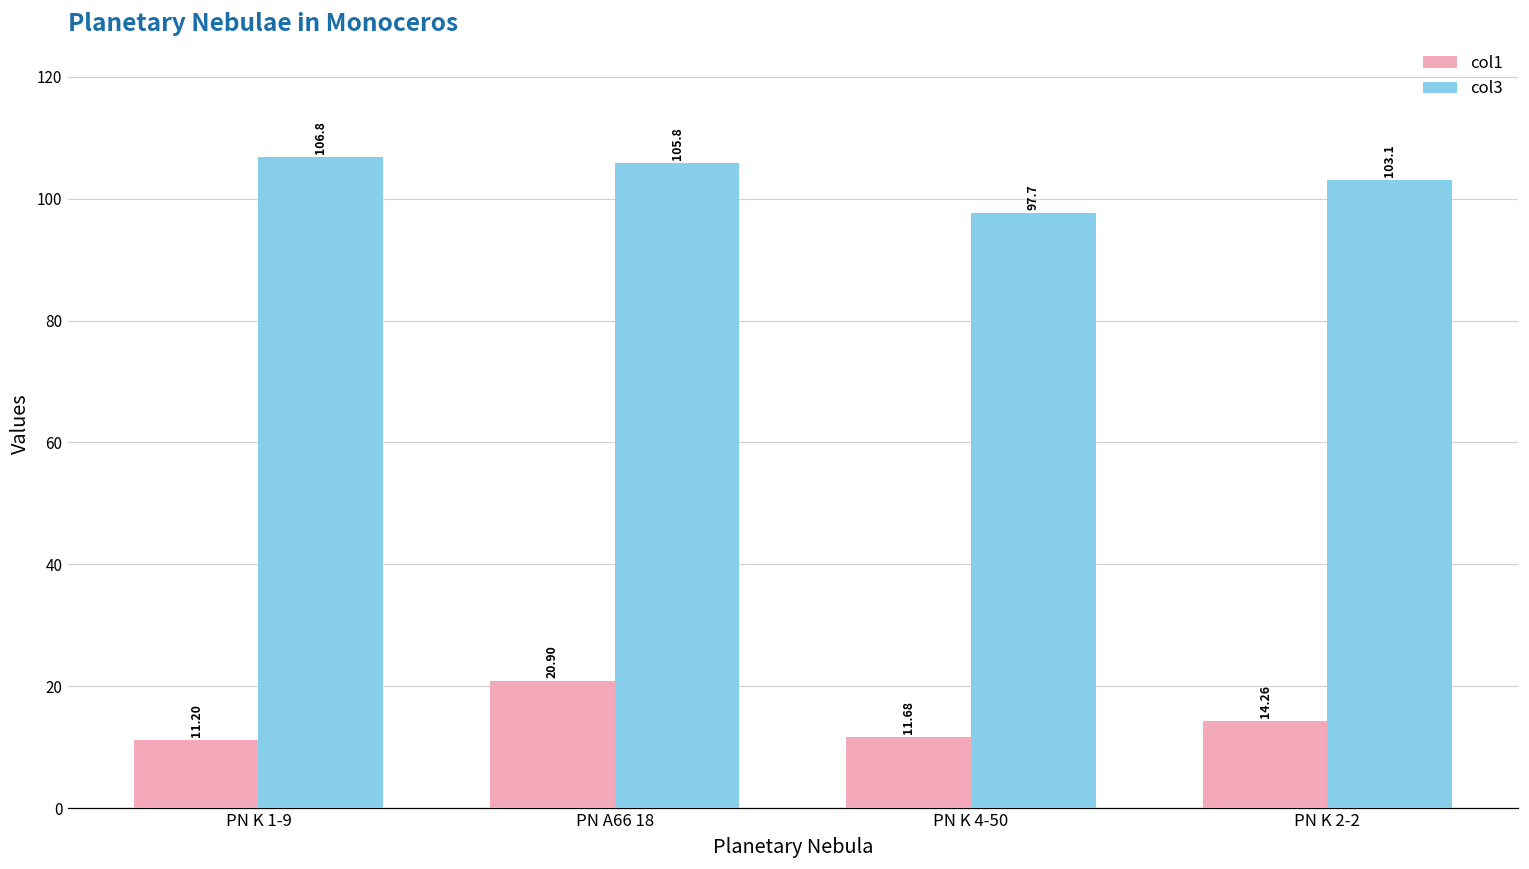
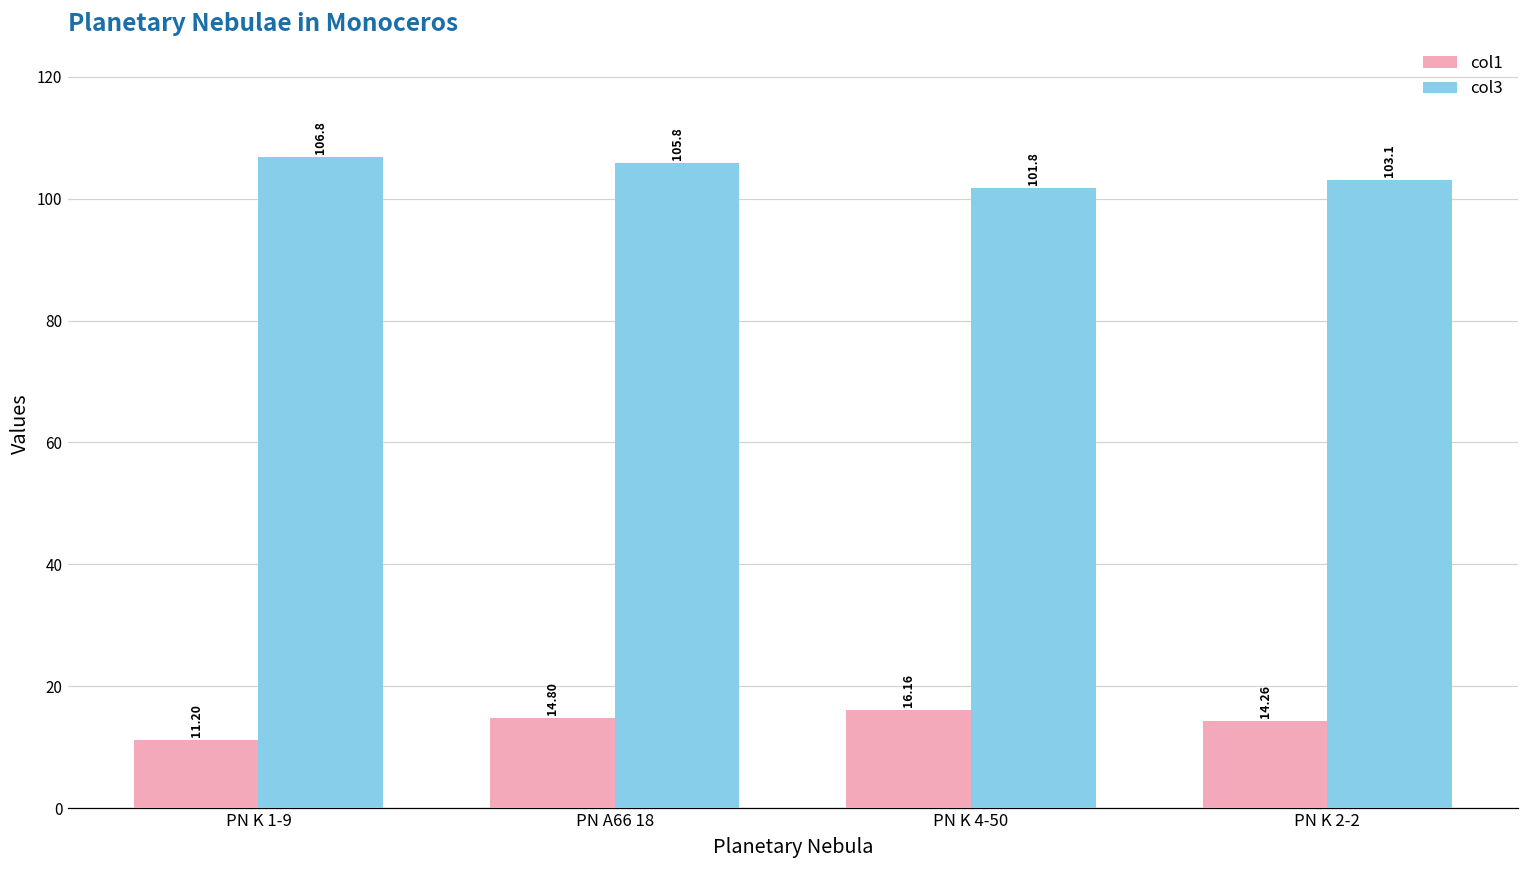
col1, PN A66 18: 20.90 -> 14.80
col1, PN K 4-50: 11.68 -> 16.16
col3, PN K 4-50: 97.7 -> 101.8
